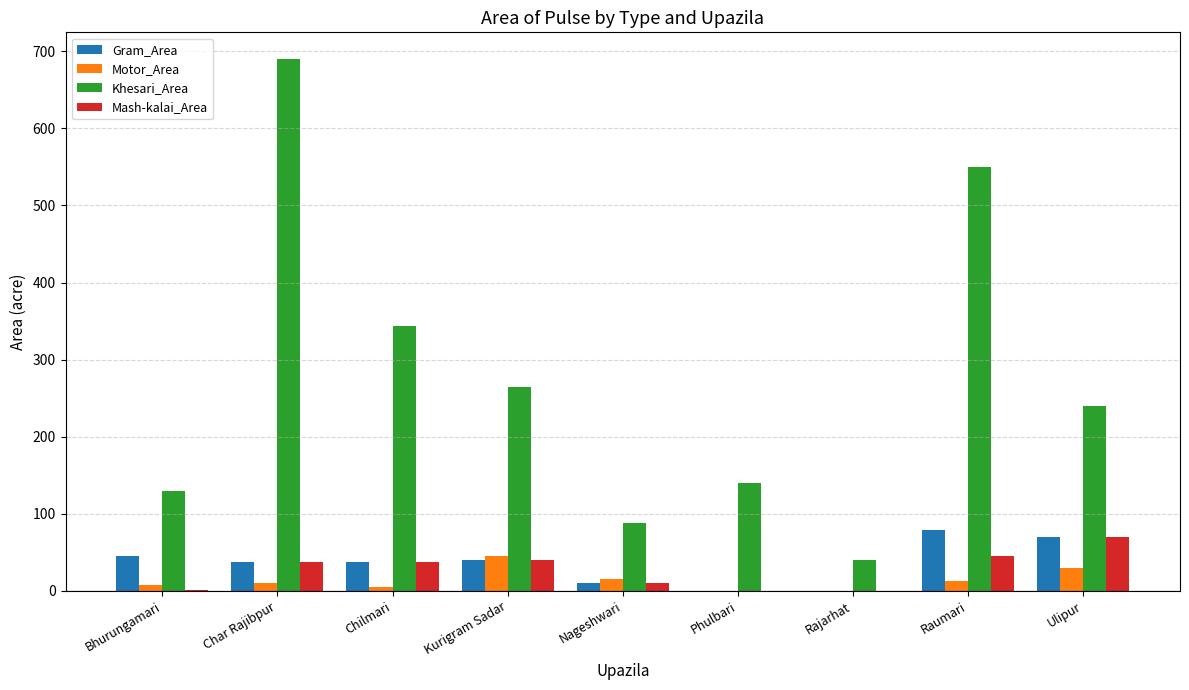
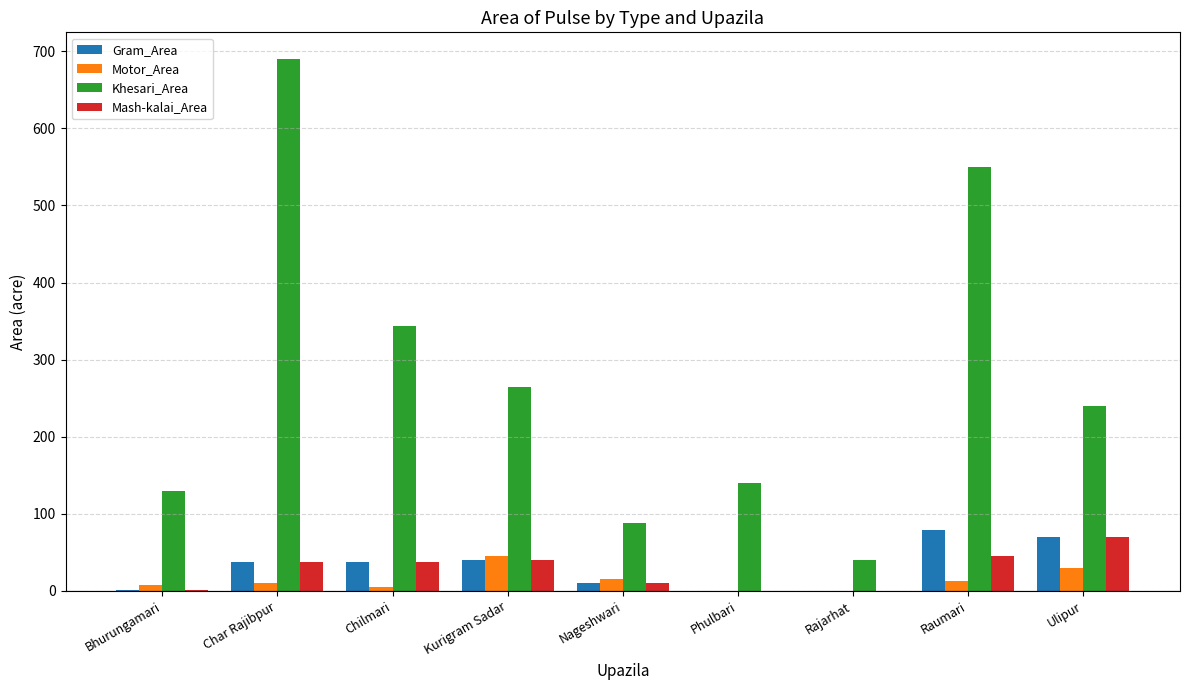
Gram_Area, Bhurungamari: 50 -> 0
